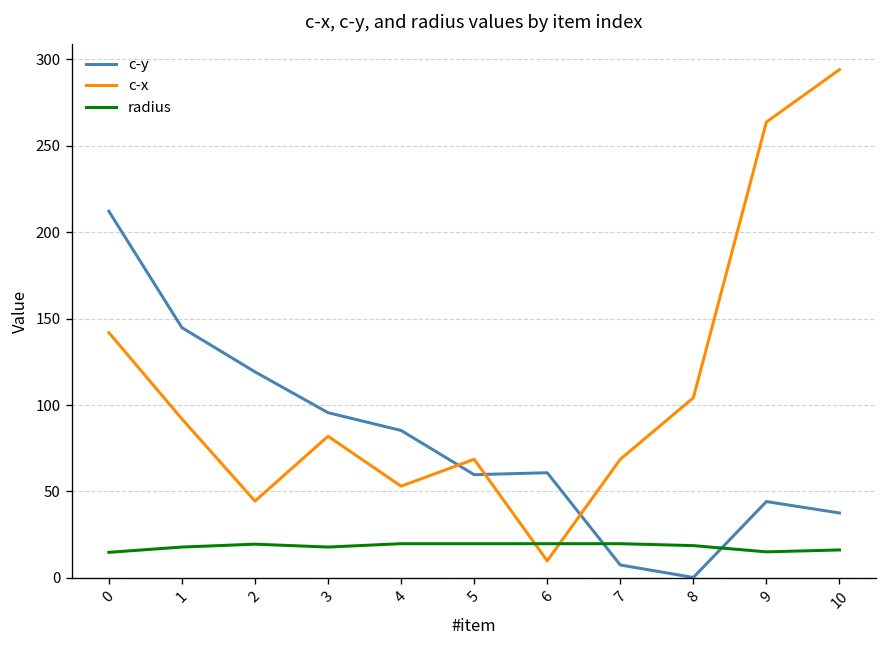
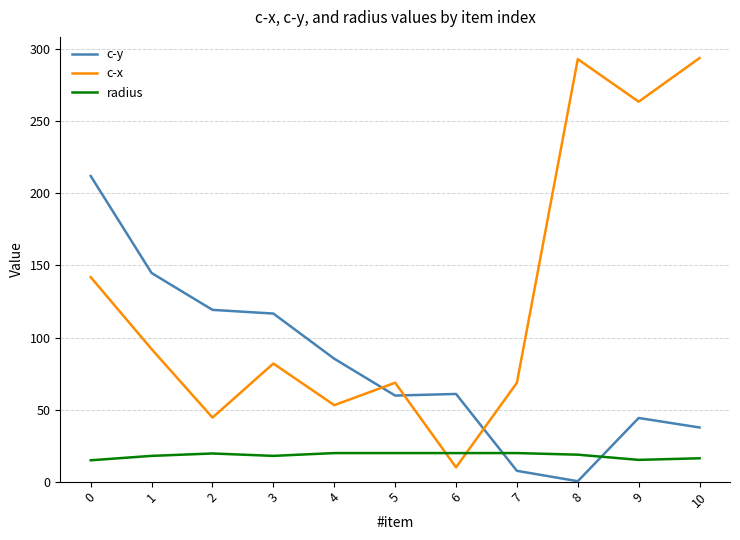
c-y, 3: 96 -> 117
c-x, 8: 104 -> 293
